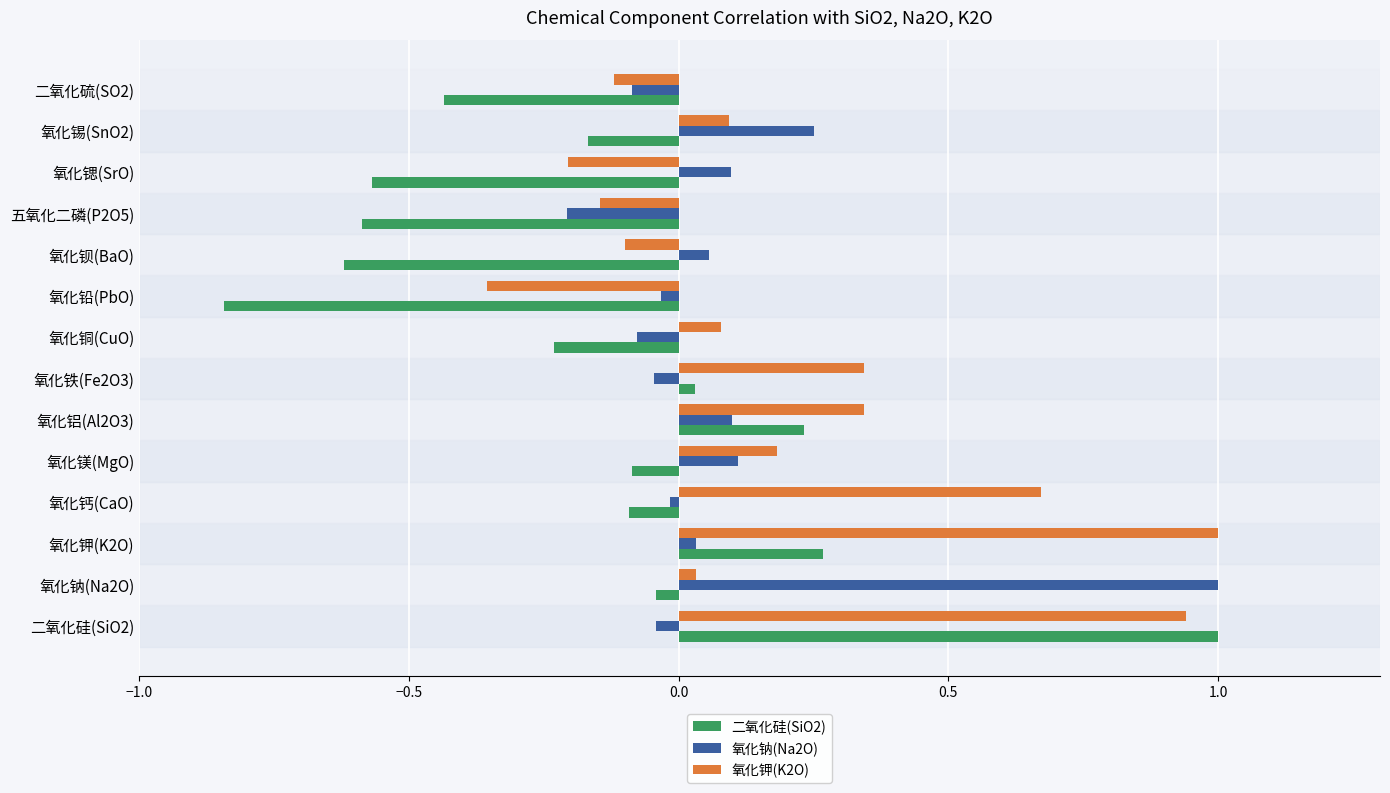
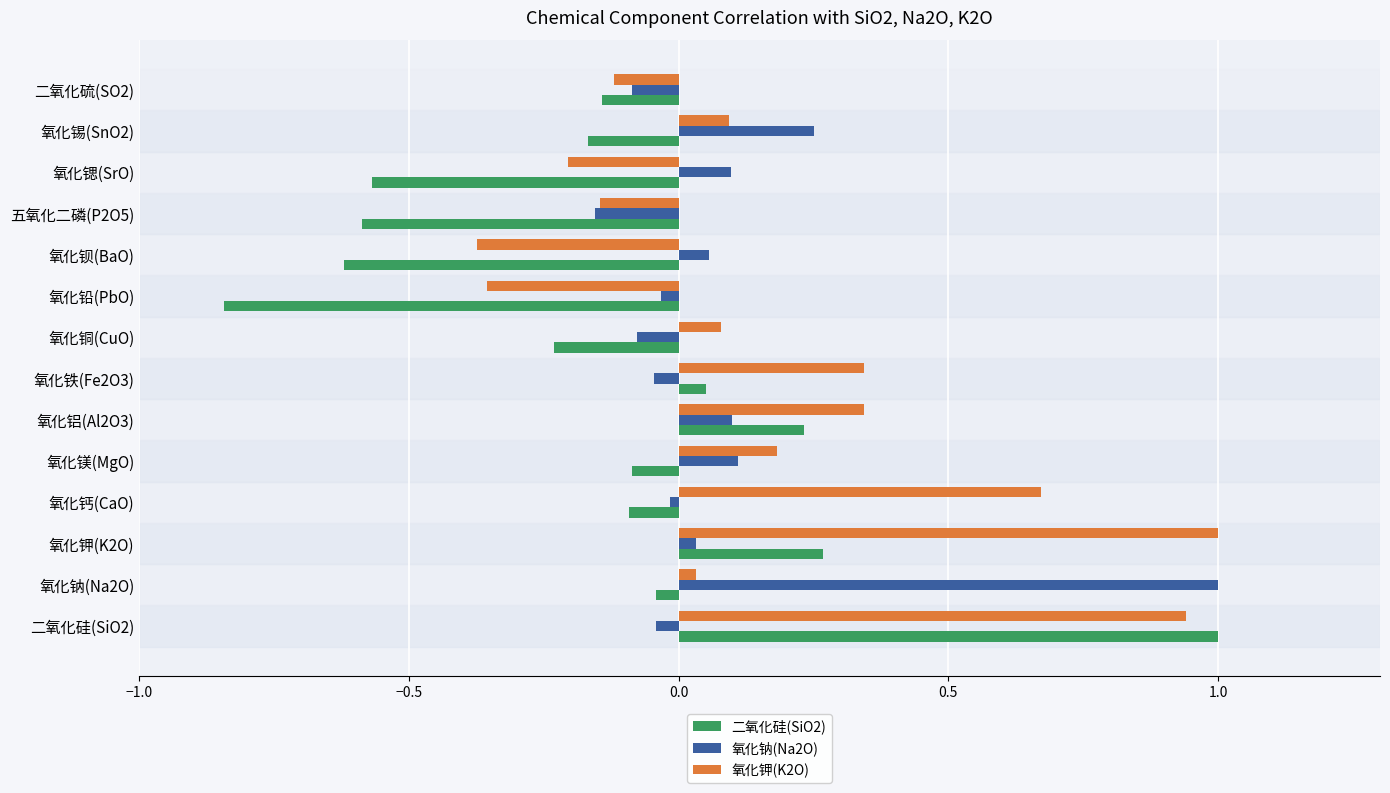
二氧化硅(SiO2), 二氧化硫(SO2): -0.44 -> -0.14
氧化钠(Na2O), 五氧化二磷(P2O5): -0.21 -> -0.15
氧化钾(K2O), 氧化钡(BaO): -0.10 -> -0.37
二氧化硅(SiO2), 氧化铁(Fe2O3): 0.03 -> 0.05
